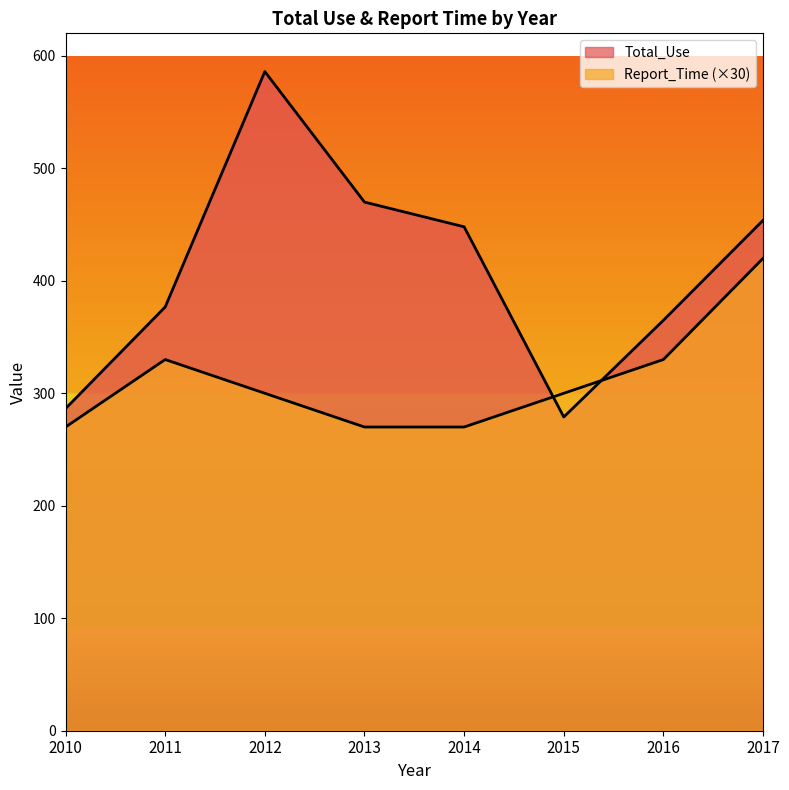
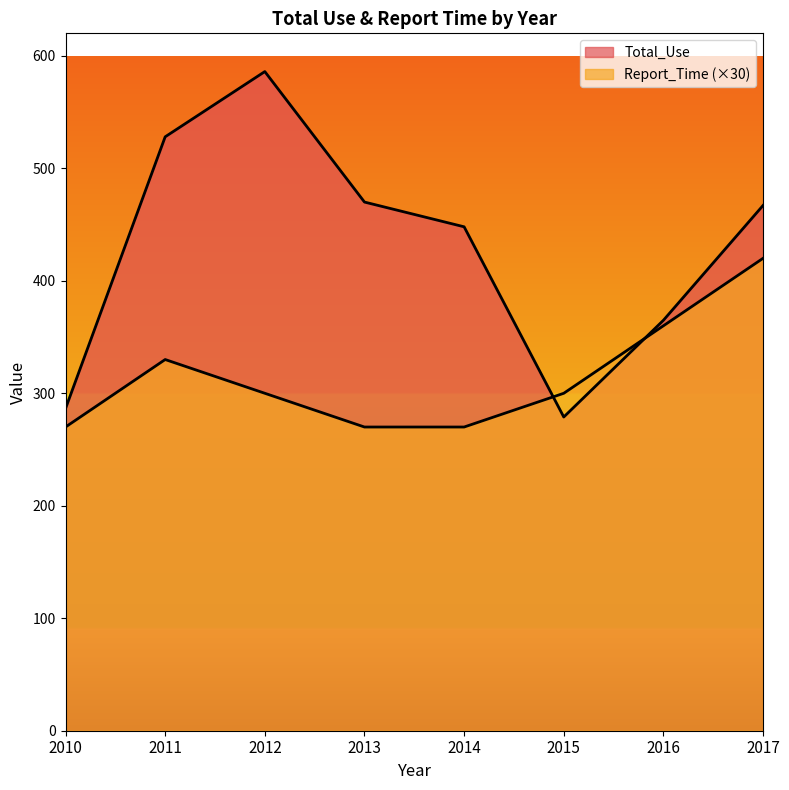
Total_Use, 2011: 377 -> 528
Report_Time (×30), 2016: 330 -> 360
Total_Use, 2017: 454 -> 467
